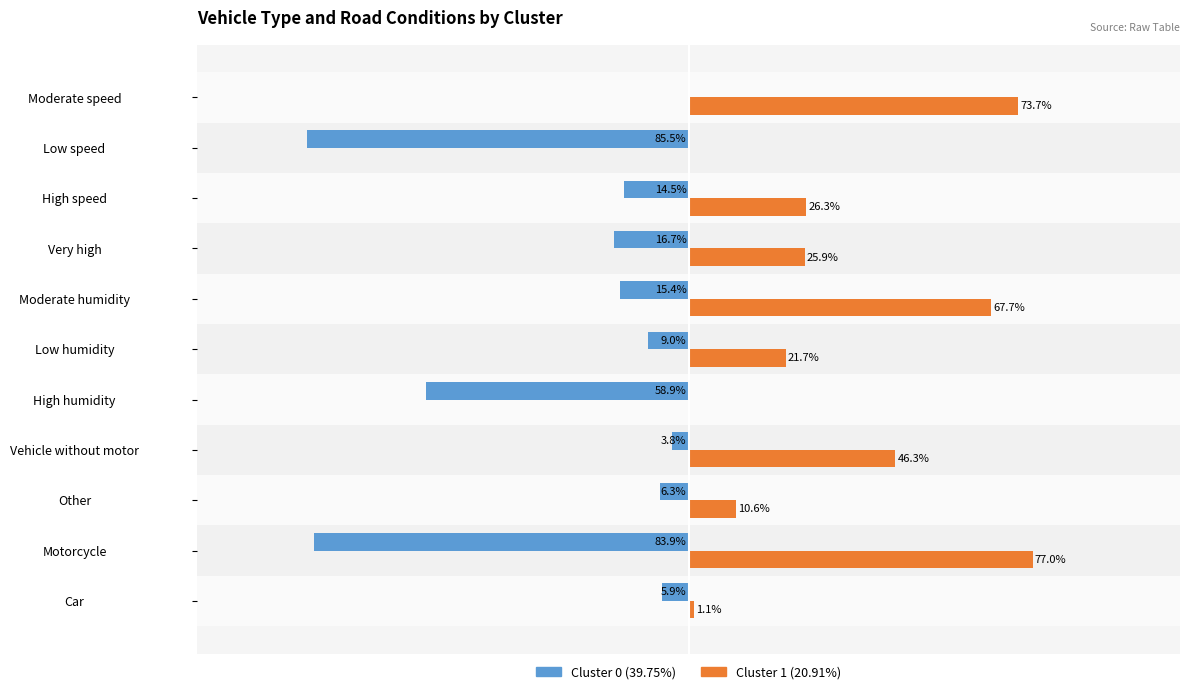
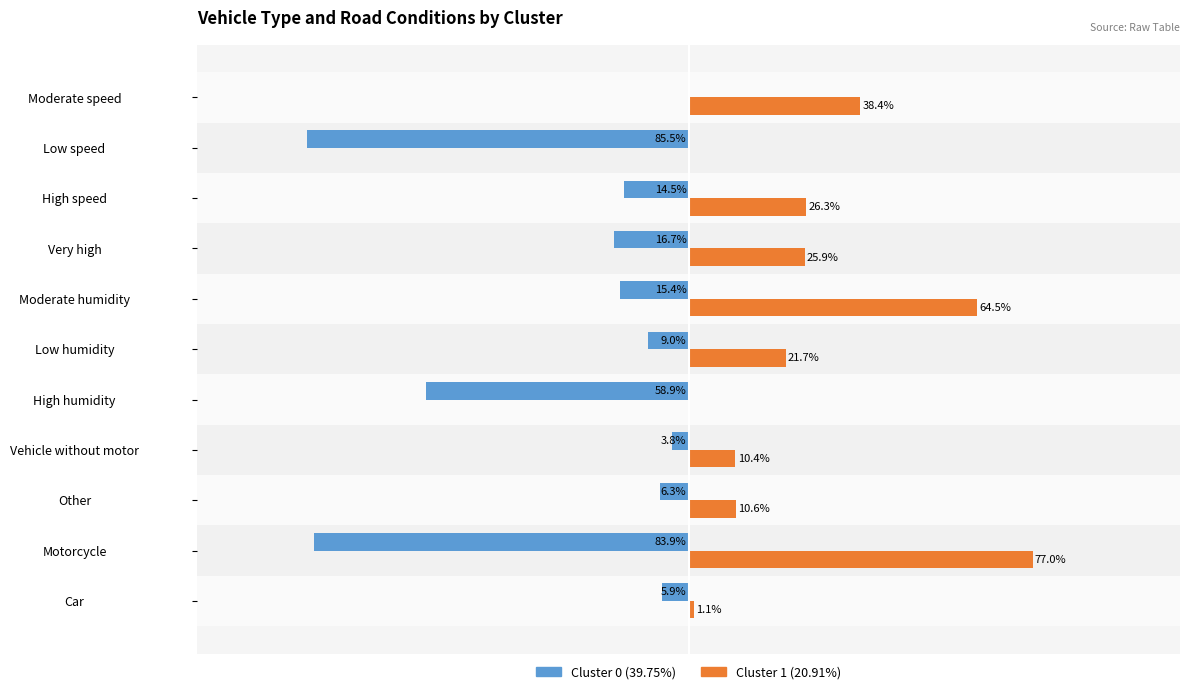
Cluster 1 (20.91%), Moderate speed: 73.7% -> 38.4%
Cluster 1 (20.91%), Moderate humidity: 67.7% -> 64.5%
Cluster 1 (20.91%), Vehicle without motor: 46.3% -> 10.4%
